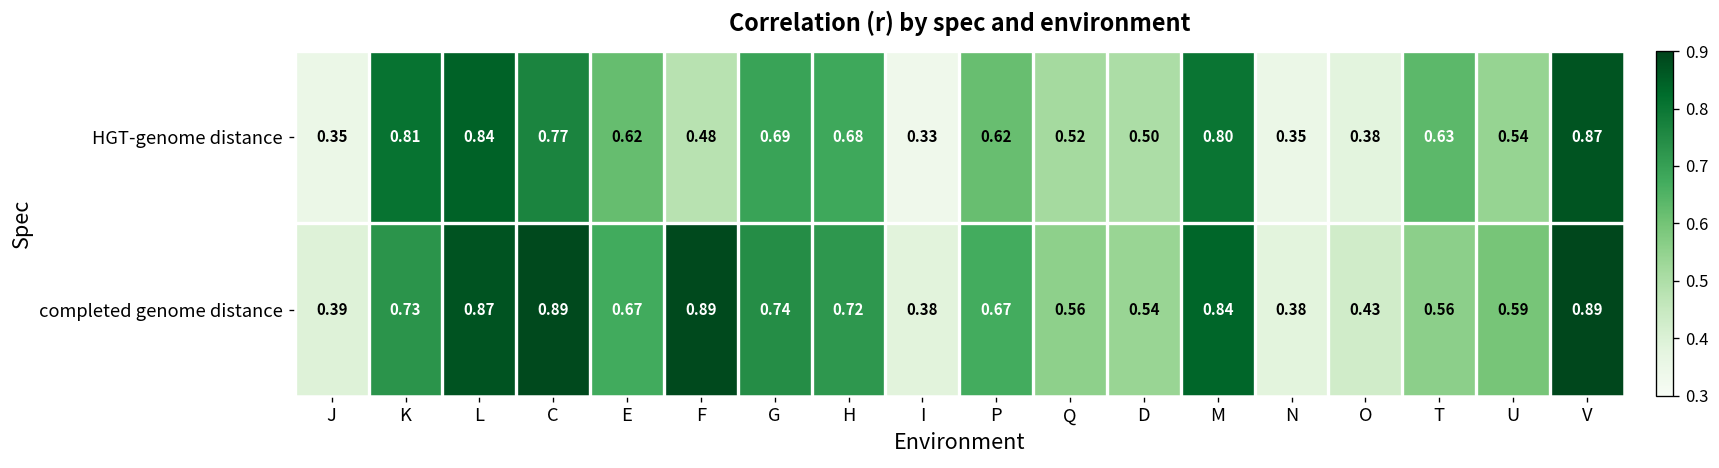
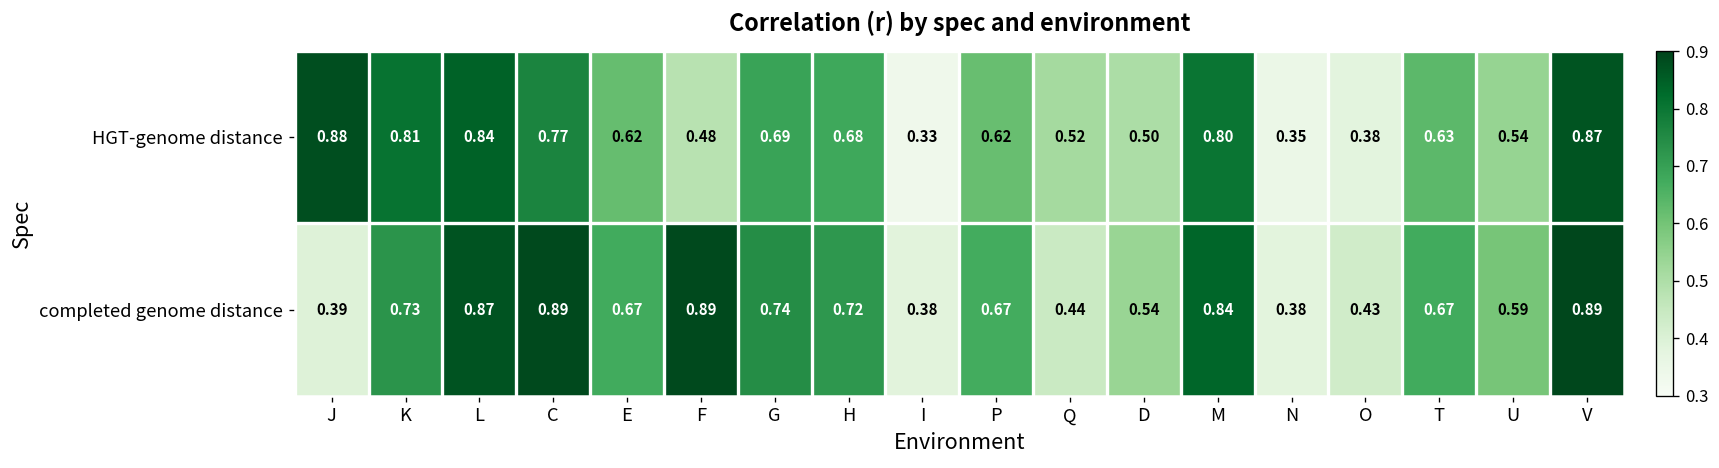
HGT-genome distance, J: 0.35 -> 0.88
completed genome distance, Q: 0.56 -> 0.44
completed genome distance, T: 0.56 -> 0.67
